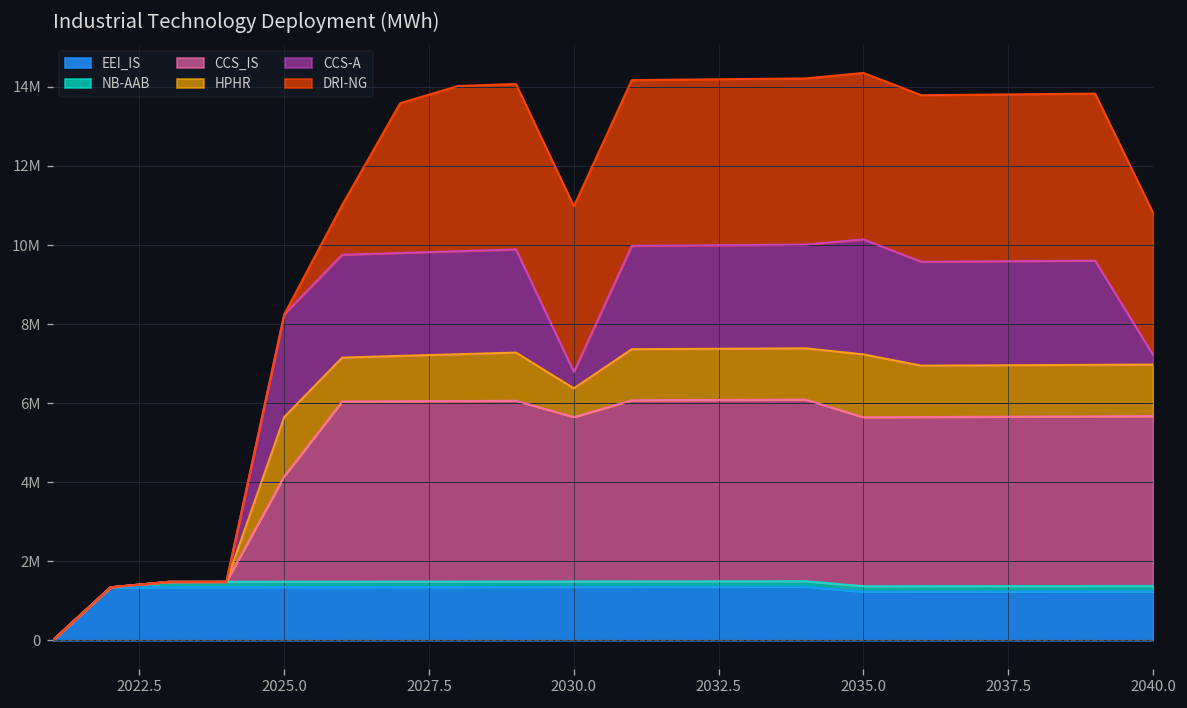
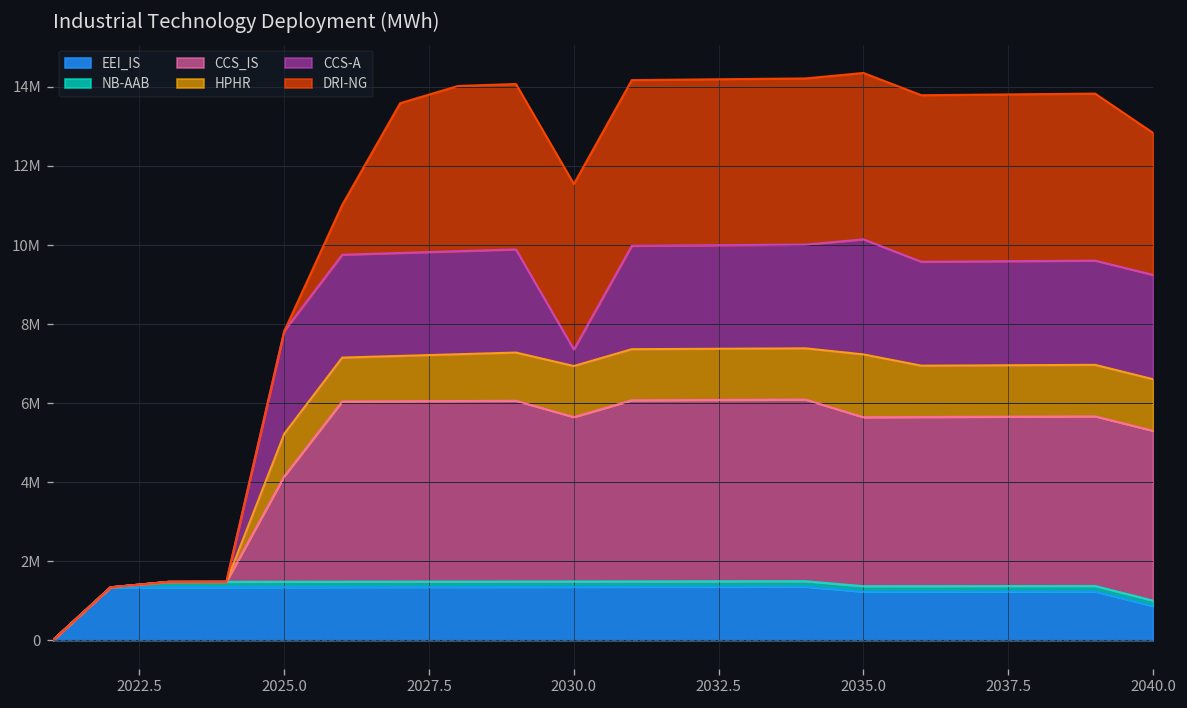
HPHR, 2025.0: 1500000 -> 1100000
HPHR, 2030.0: 700000 -> 1300000
EEI_IS, 2040.0: 1200000 -> 900000
CCS-A, 2040.0: 200000 -> 2600000
